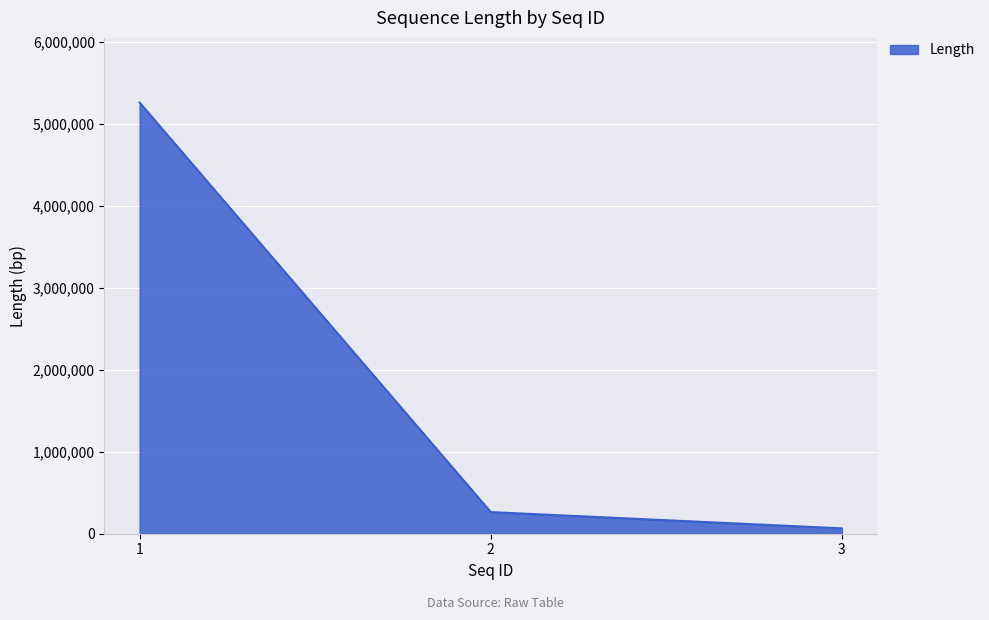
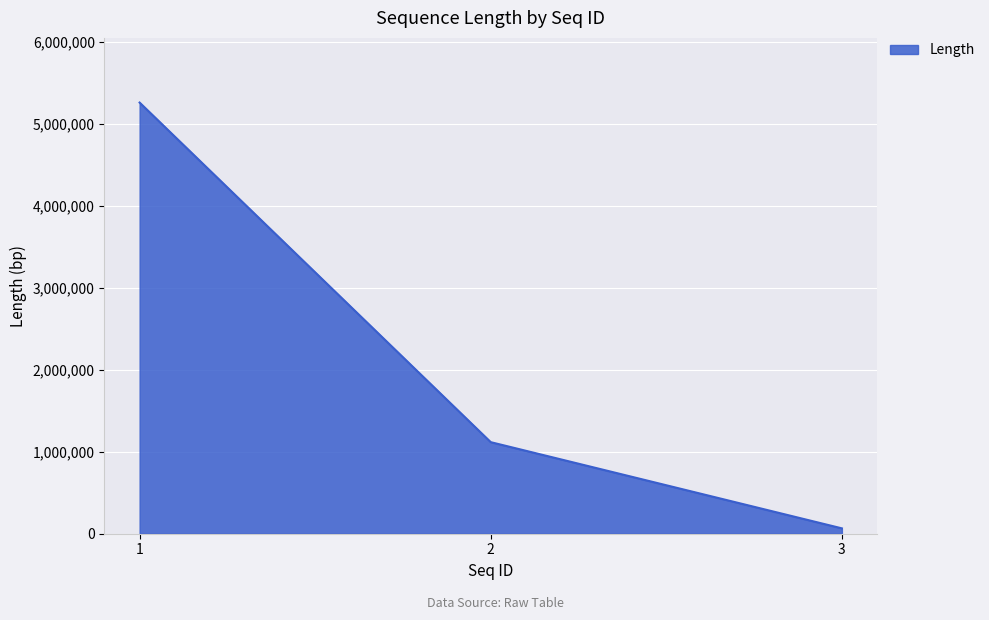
2: 300,000 -> 1,100,000
